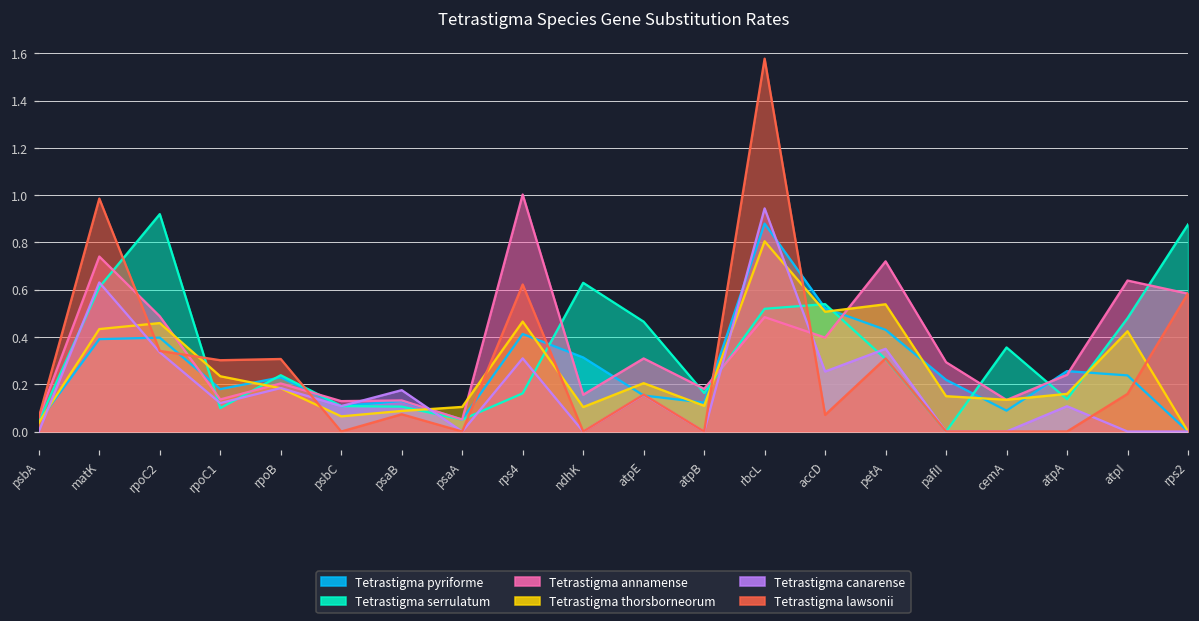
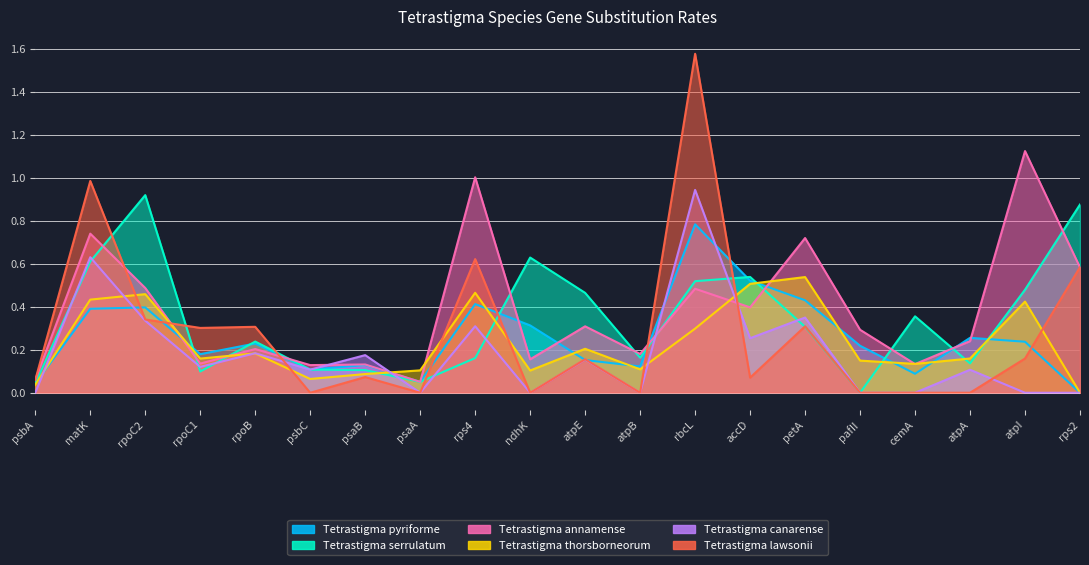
Tetrastigma thorsborneorum, rpoC1: 0.23 -> 0.16
Tetrastigma pyriforme, rbcL: 0.88 -> 0.78
Tetrastigma thorsborneorum, rbcL: 0.81 -> 0.30
Tetrastigma annamense, atpI: 0.64 -> 1.13
